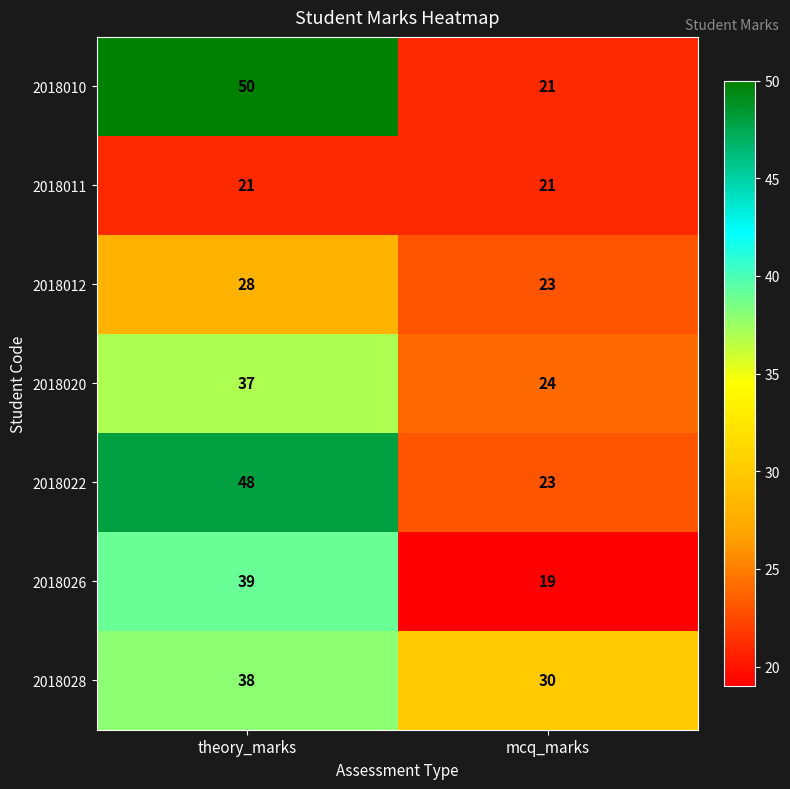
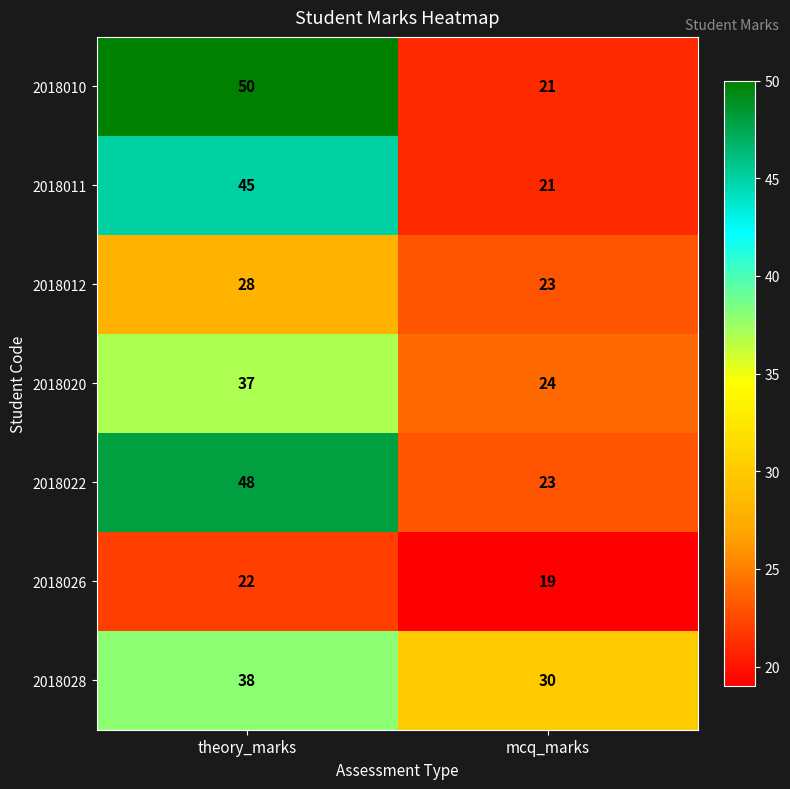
2018011, theory_marks: 21 -> 45
2018026, theory_marks: 39 -> 22
